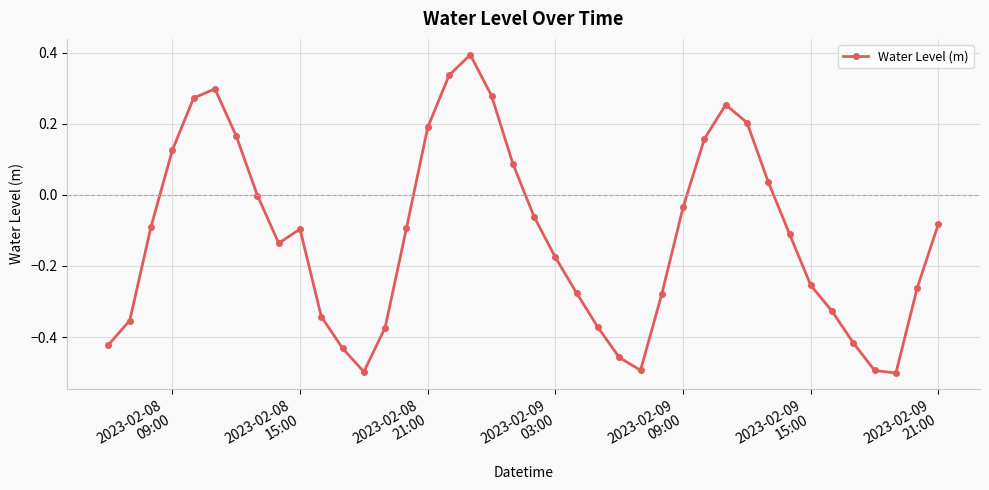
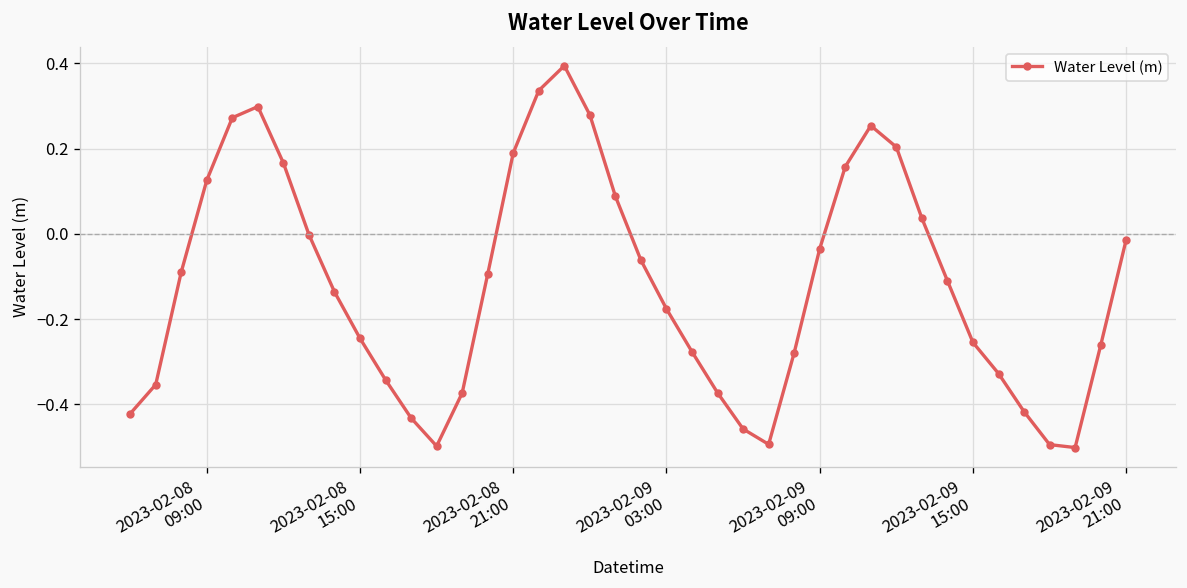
2023-02-08 15:00: -0.10 -> -0.25
2023-02-09 21:00: -0.08 -> -0.01
